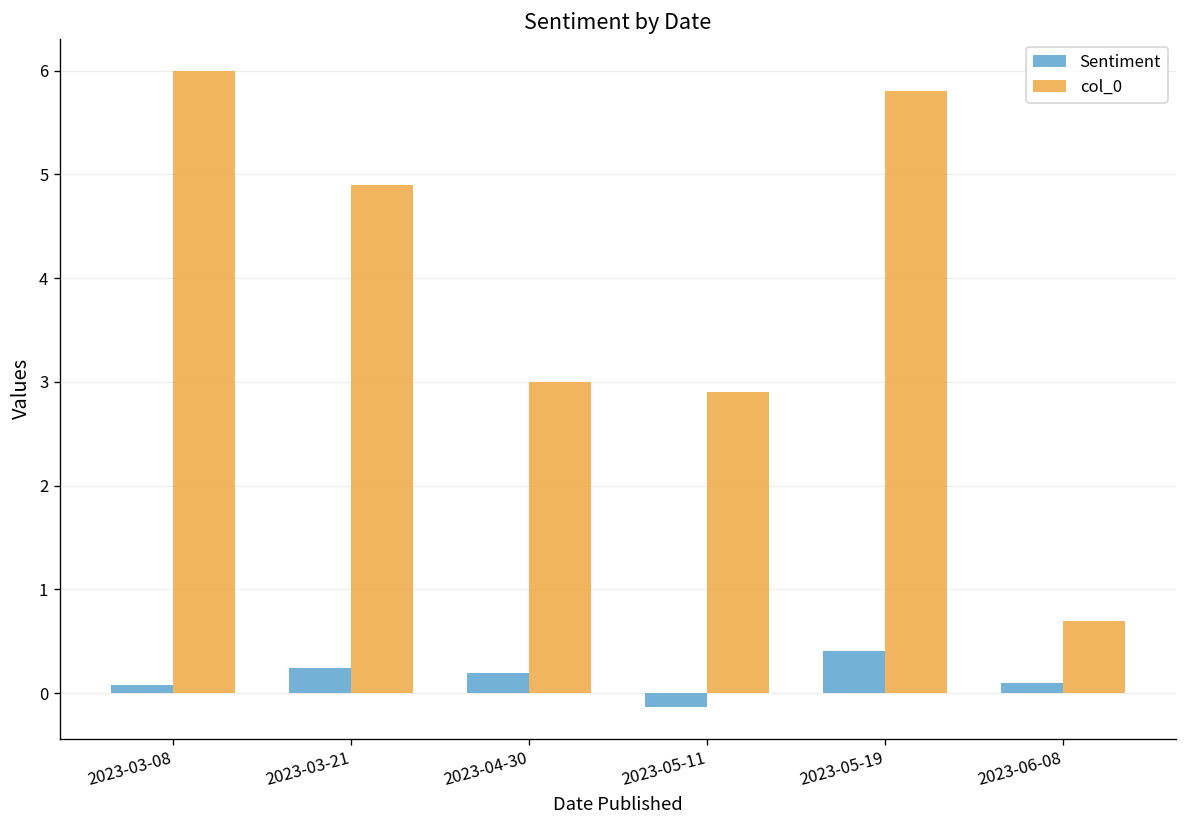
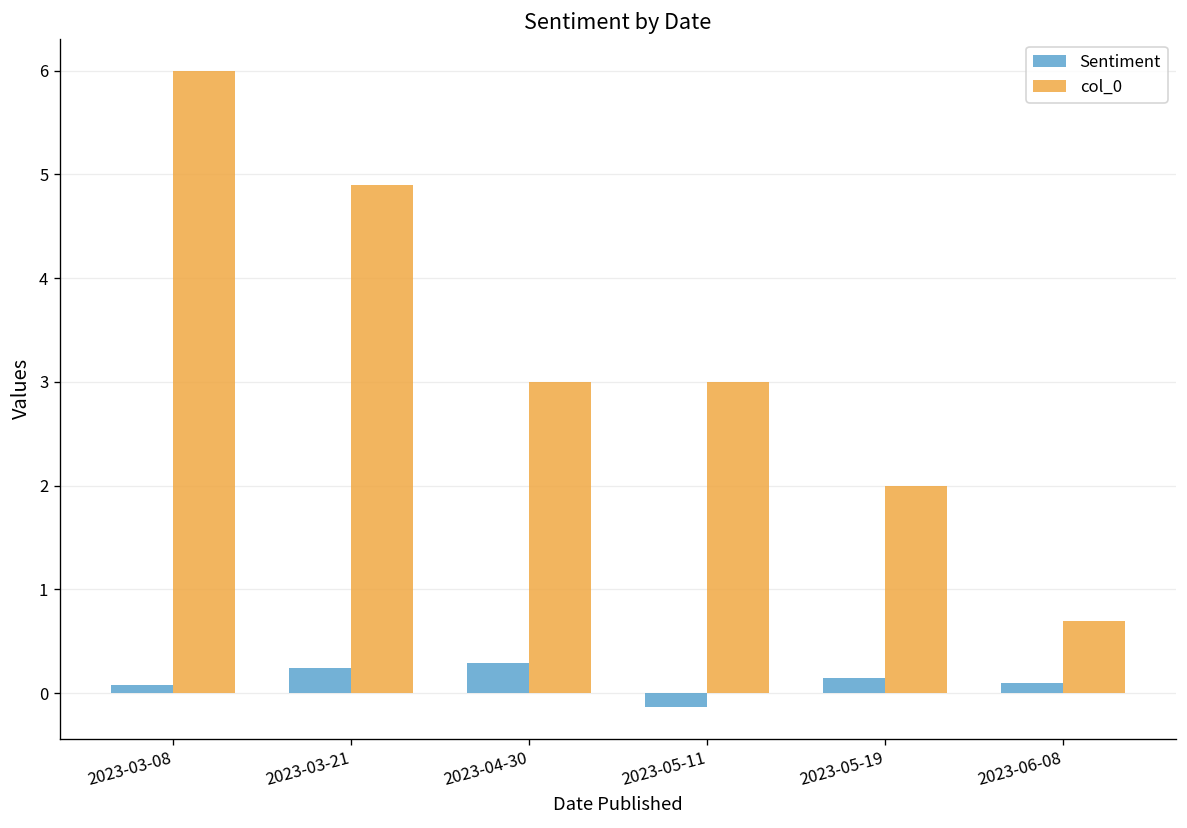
Sentiment, 2023-04-30: 0.2 -> 0.3
col_0, 2023-05-11: 2.9 -> 3.0
Sentiment, 2023-05-19: 0.4 -> 0.2
col_0, 2023-05-19: 5.8 -> 2.0
